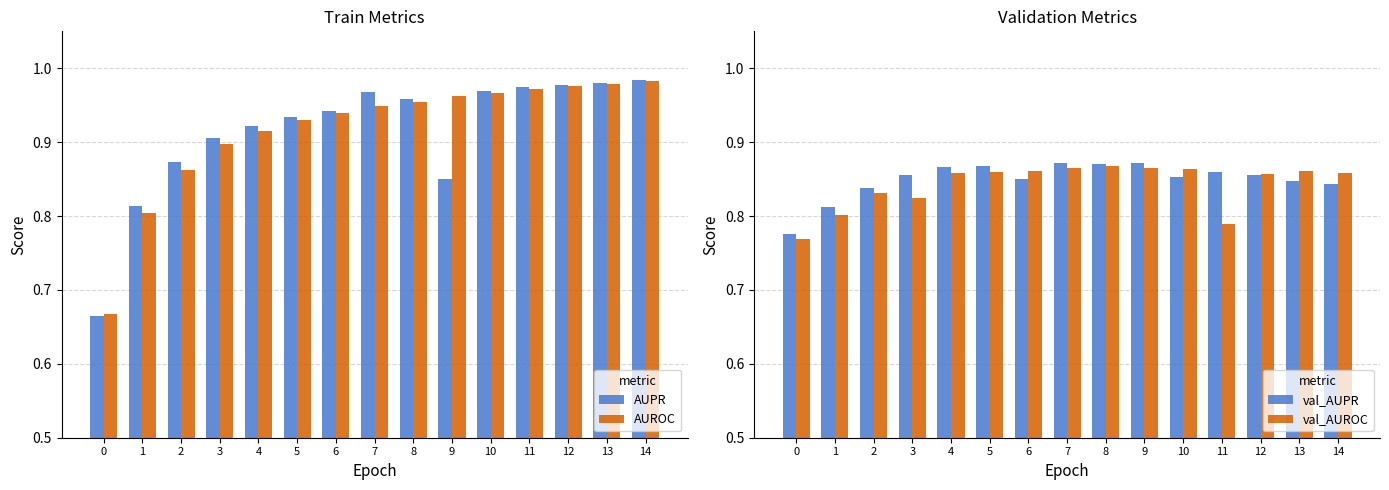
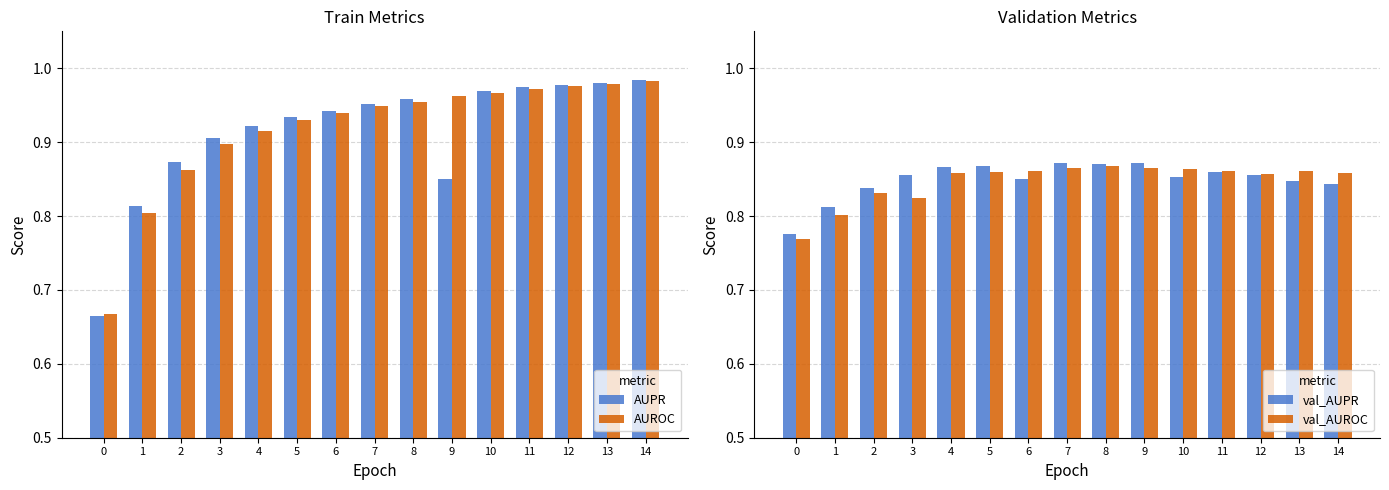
Train Metrics, AUPR, 7: 0.97 -> 0.95
Validation Metrics, val_AUROC, 11: 0.79 -> 0.86
